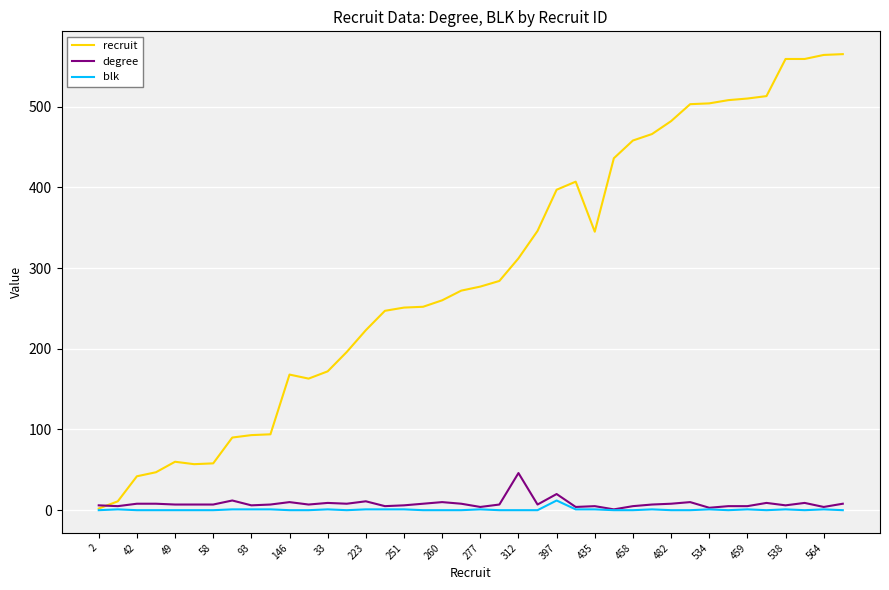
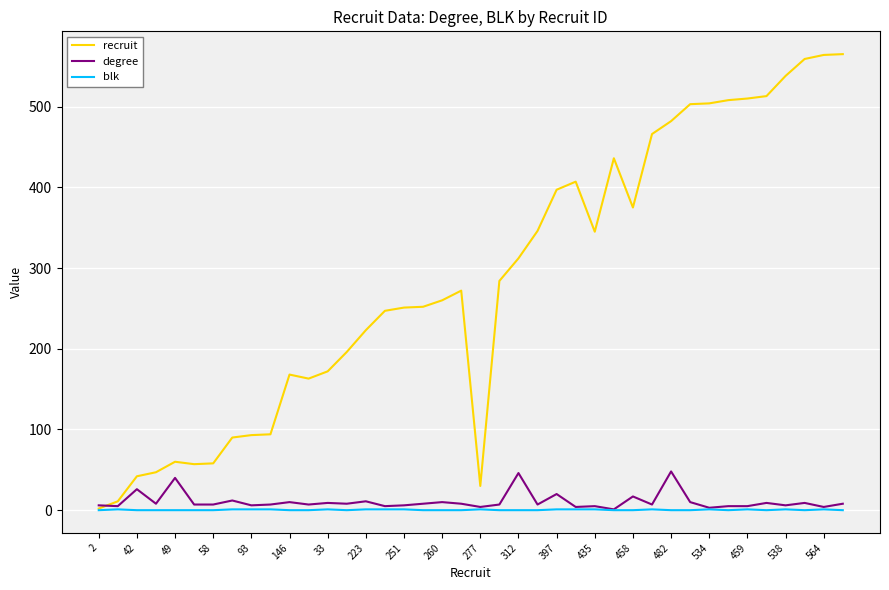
degree, 42: 10 -> 30
degree, 49: 10 -> 40
recruit, 277: 280 -> 30
blk, 397: 10 -> 0
recruit, 458: 460 -> 380
degree, 458: 10 -> 20
degree, 482: 10 -> 50
recruit, 538: 560 -> 540
